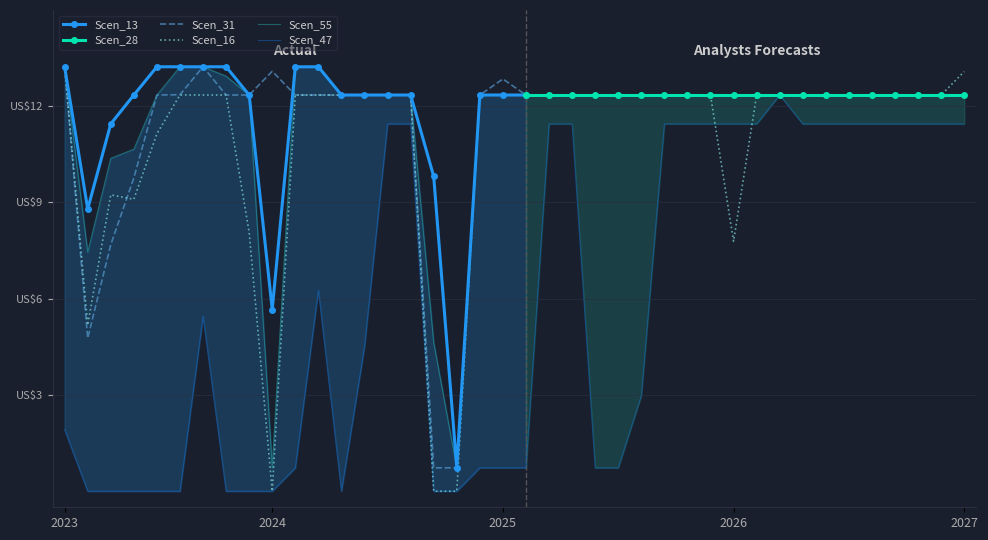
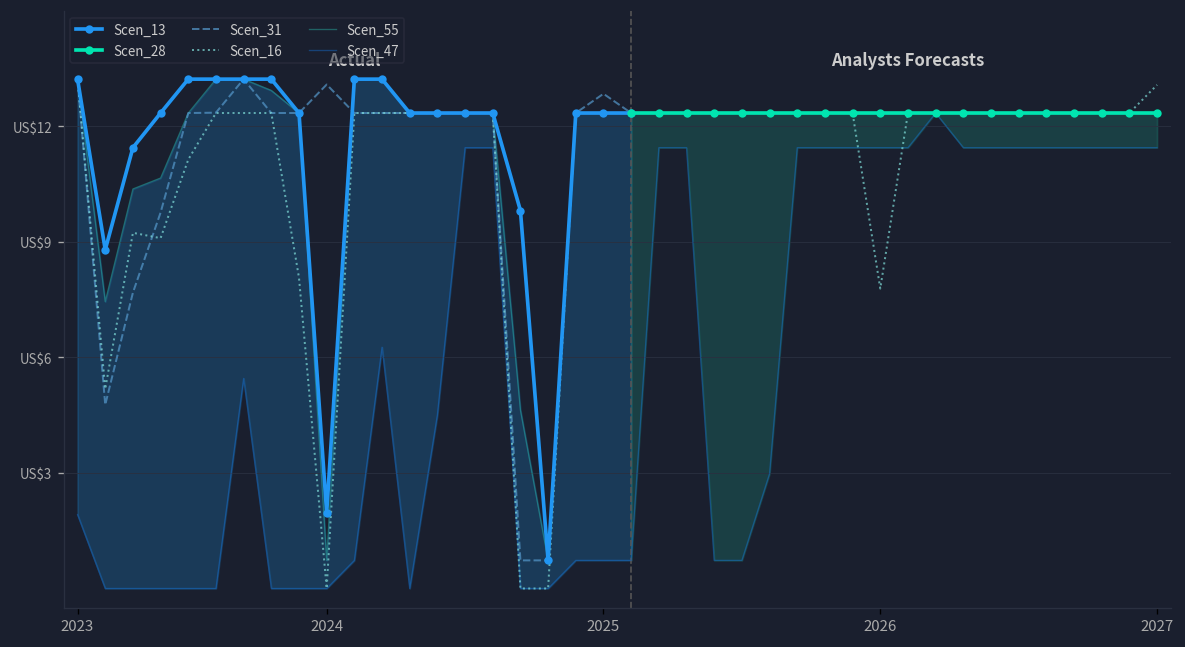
Scen_13, 2024: US$5.7 -> US$2.0
